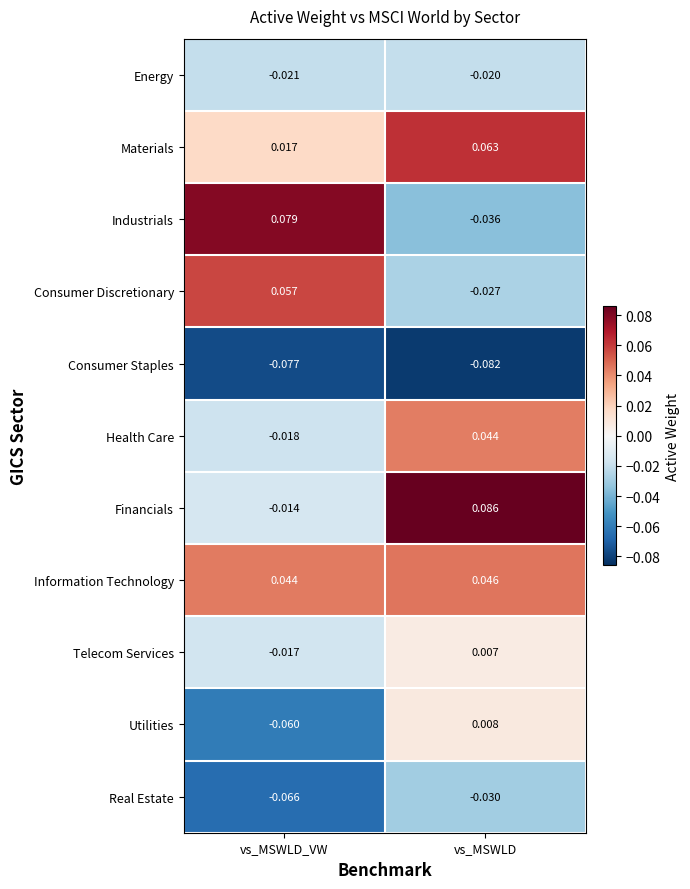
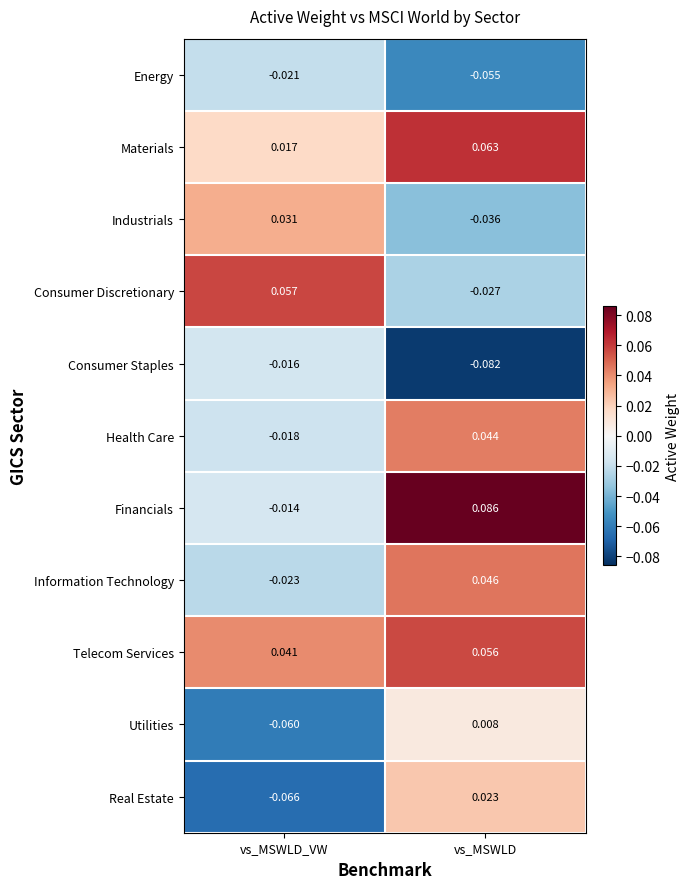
Energy, vs_MSWLD: -0.020 -> -0.055
Industrials, vs_MSWLD_VW: 0.079 -> 0.031
Consumer Staples, vs_MSWLD_VW: -0.077 -> -0.016
Information Technology, vs_MSWLD_VW: 0.044 -> -0.023
Telecom Services, vs_MSWLD_VW: -0.017 -> 0.041
Telecom Services, vs_MSWLD: 0.007 -> 0.056
Real Estate, vs_MSWLD: -0.030 -> 0.023
